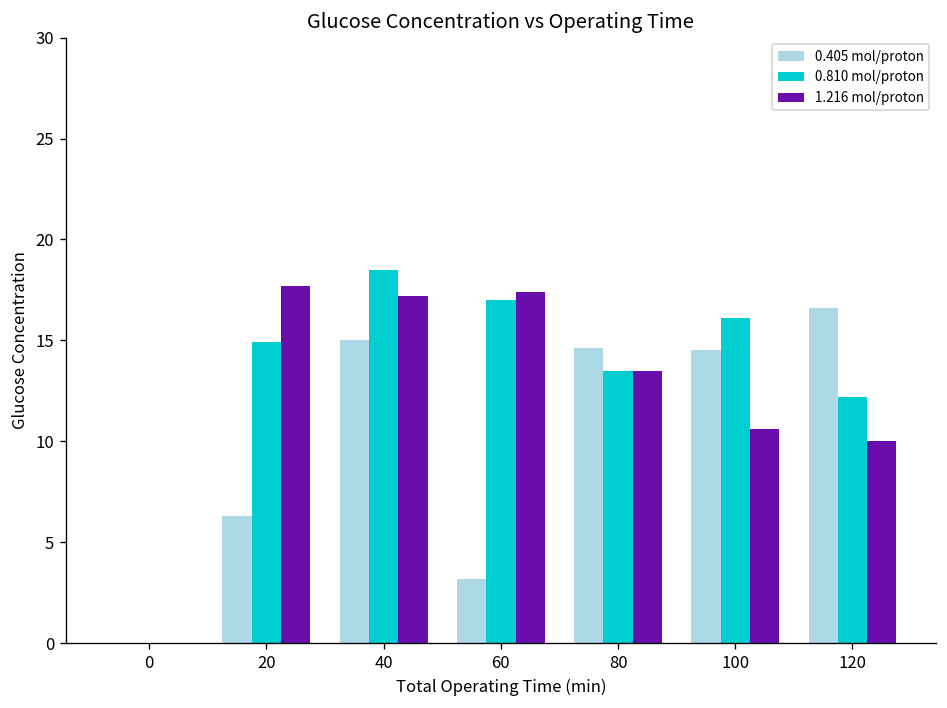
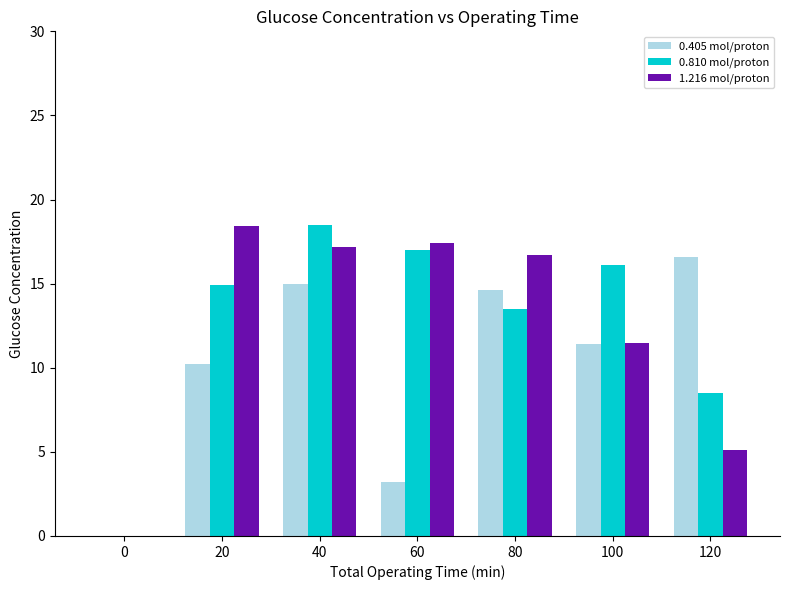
0.405 mol/proton, 20: 6.3 -> 10.2
1.216 mol/proton, 20: 17.7 -> 18.4
1.216 mol/proton, 80: 13.5 -> 16.7
0.405 mol/proton, 100: 14.5 -> 11.4
1.216 mol/proton, 100: 10.6 -> 11.5
0.810 mol/proton, 120: 12.2 -> 8.5
1.216 mol/proton, 120: 10.0 -> 5.1
